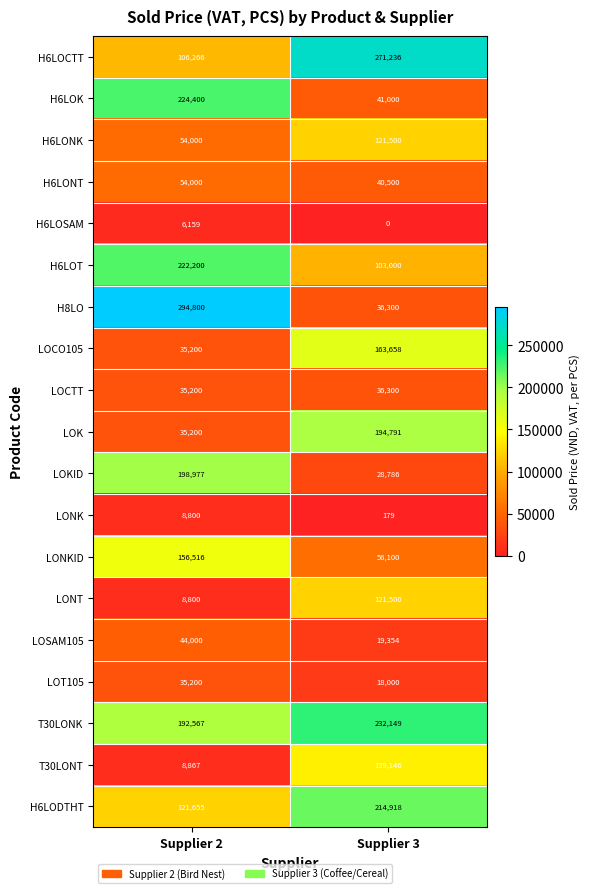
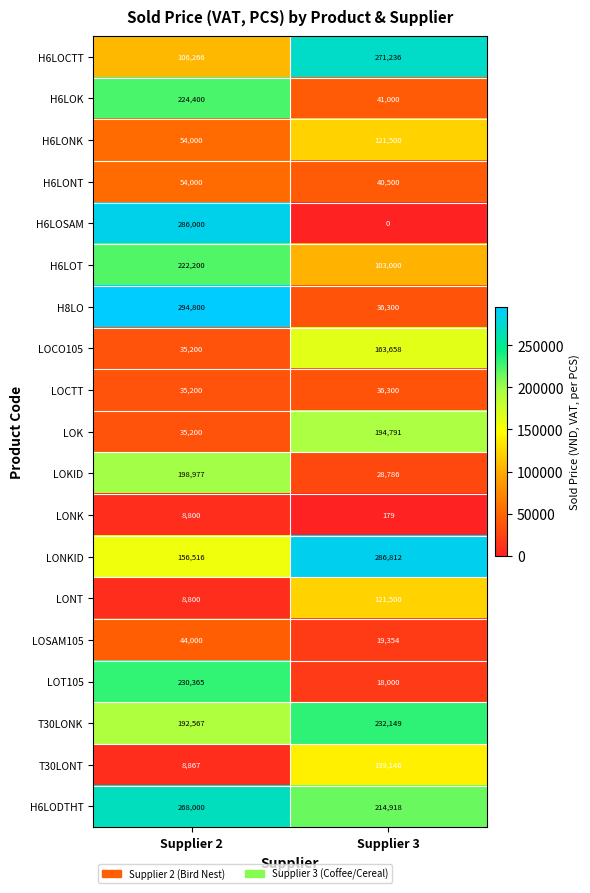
H6LOSAM, Supplier 2: 6,159 -> 286,000
LONKID, Supplier 3: 56,100 -> 286,812
LOT105, Supplier 2: 35,200 -> 230,365
H6LODTHT, Supplier 2: 121,655 -> 268,000
